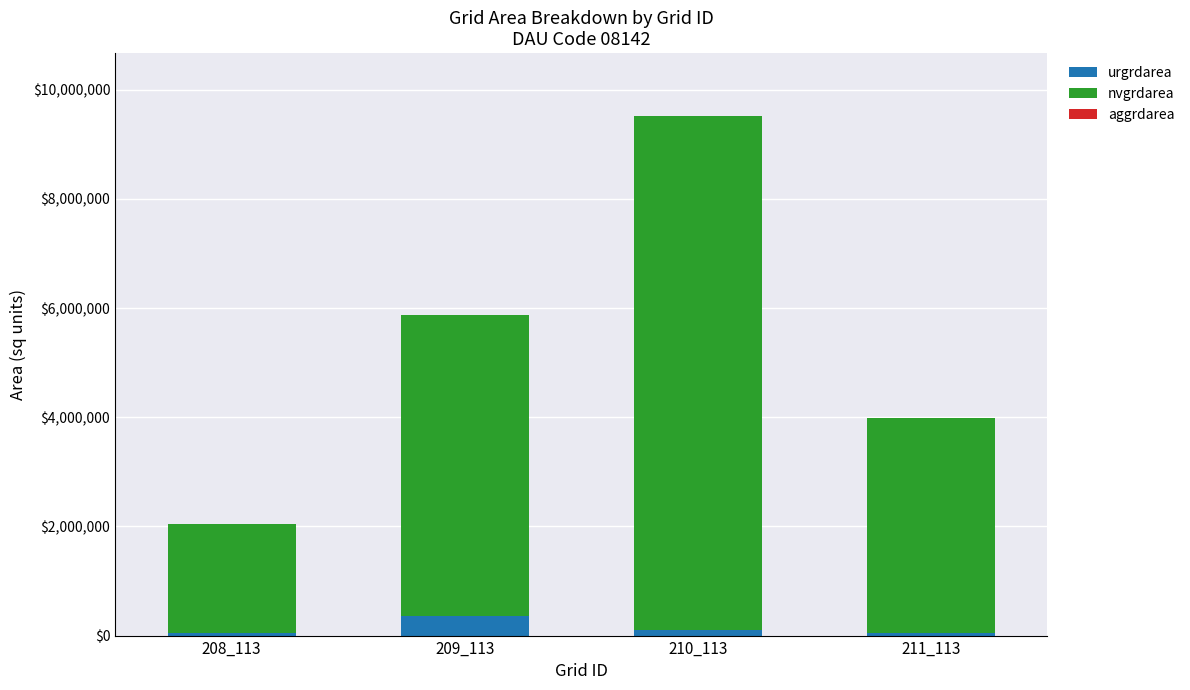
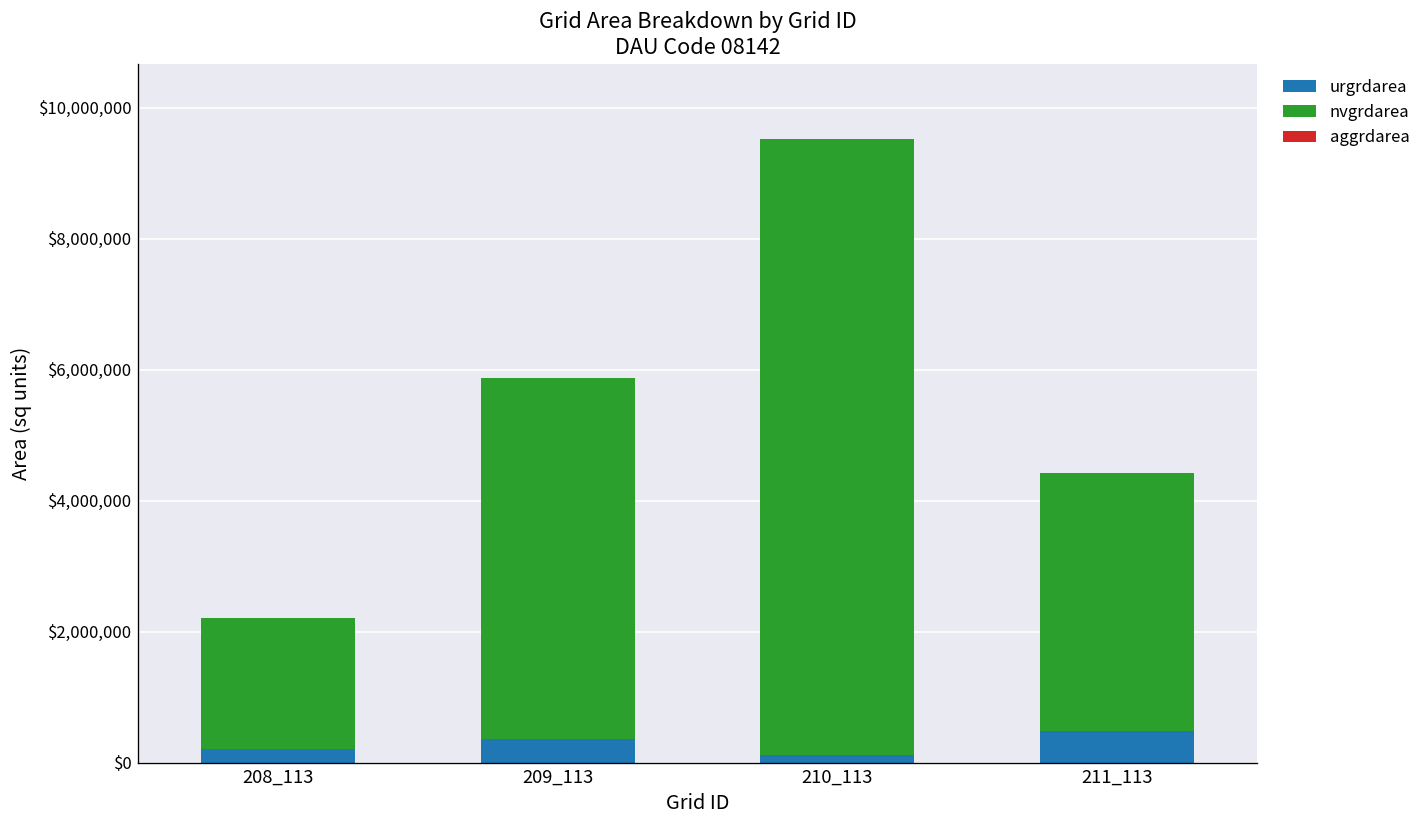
urgrdarea, 208_113: $0 -> $200,000
urgrdarea, 211_113: $100,000 -> $500,000
